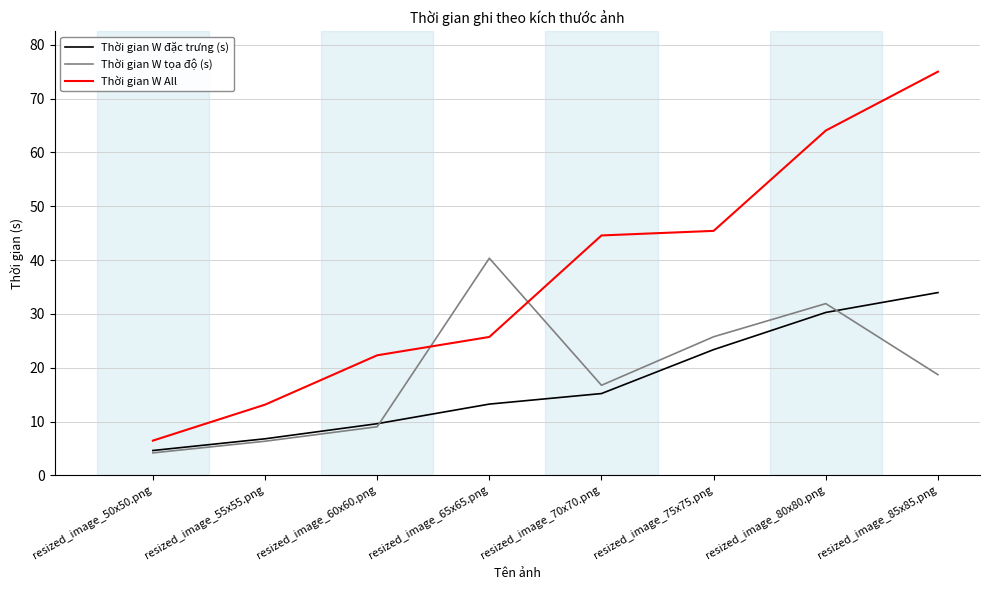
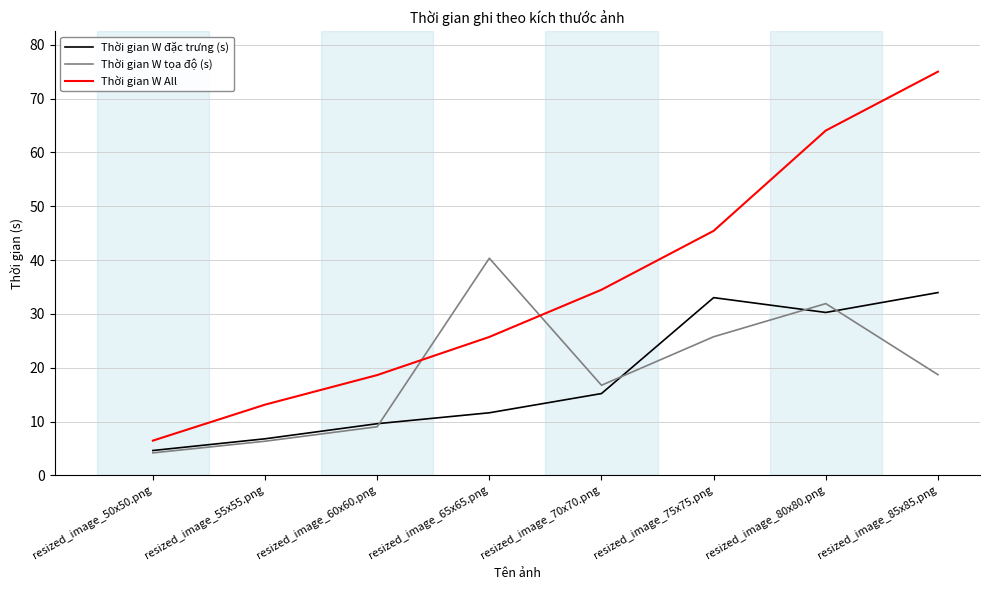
Thời gian W All, resized_image_60x60.png: 22 -> 19
Thời gian W đặc trưng (s), resized_image_65x65.png: 13 -> 12
Thời gian W All, resized_image_70x70.png: 45 -> 34
Thời gian W đặc trưng (s), resized_image_75x75.png: 23 -> 33
